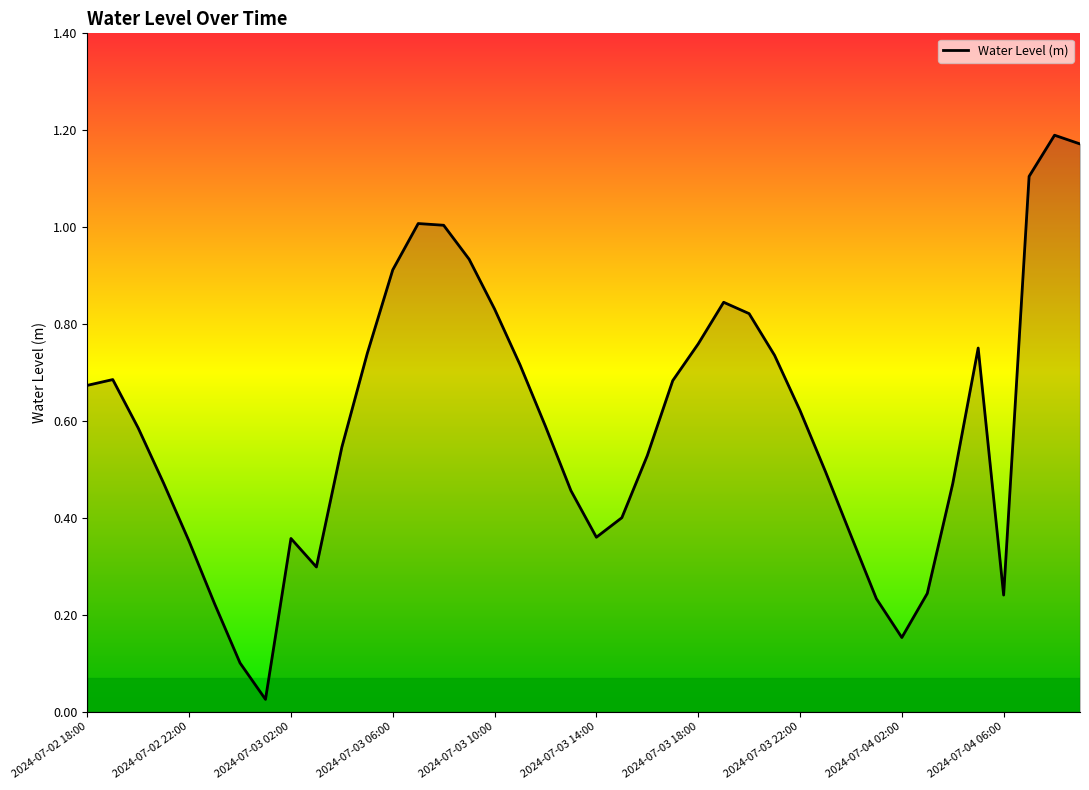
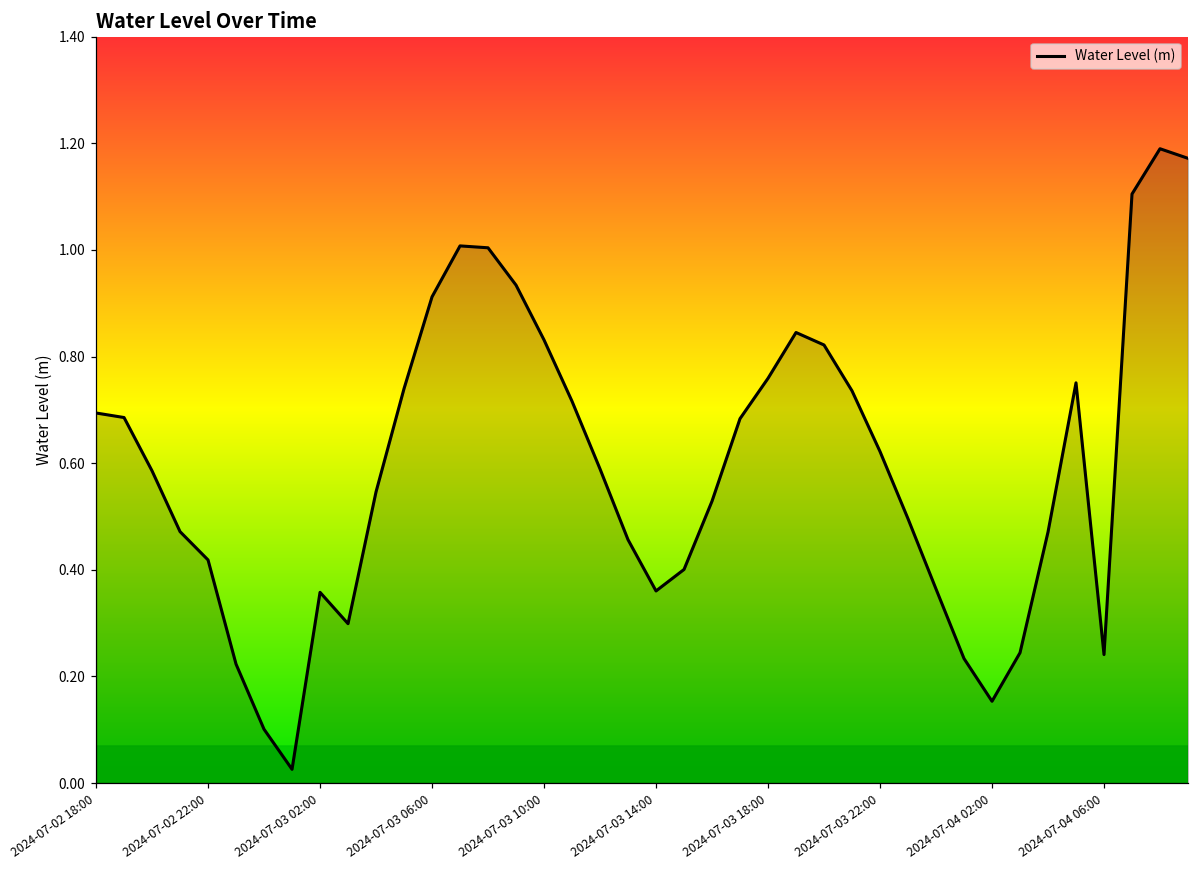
2024-07-02 18:00: 0.67 -> 0.69
2024-07-02 22:00: 0.35 -> 0.42
